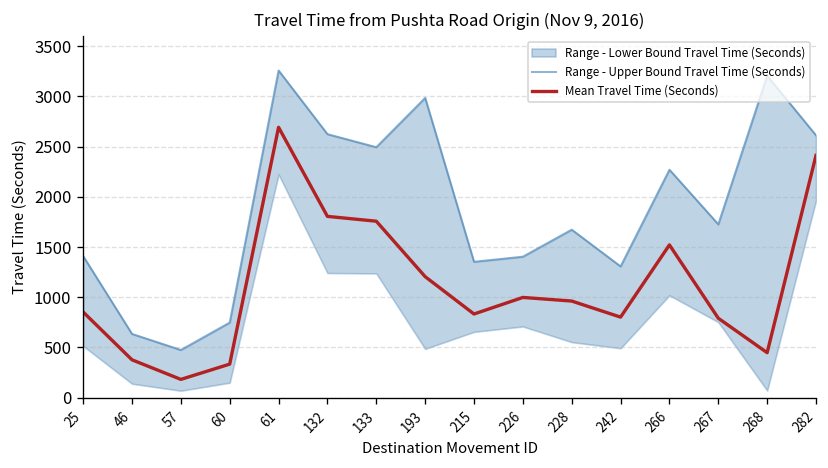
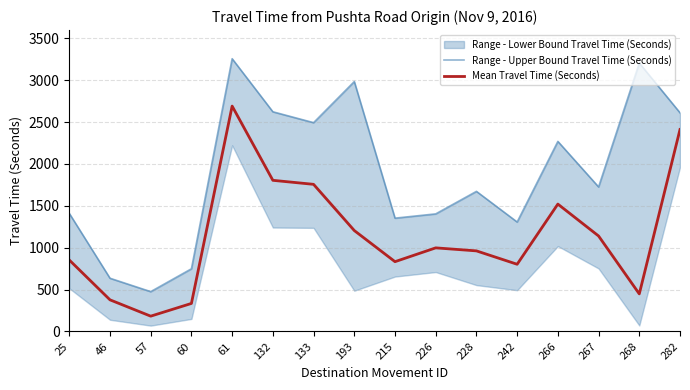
Mean Travel Time (Seconds), 267: 800 -> 1100
